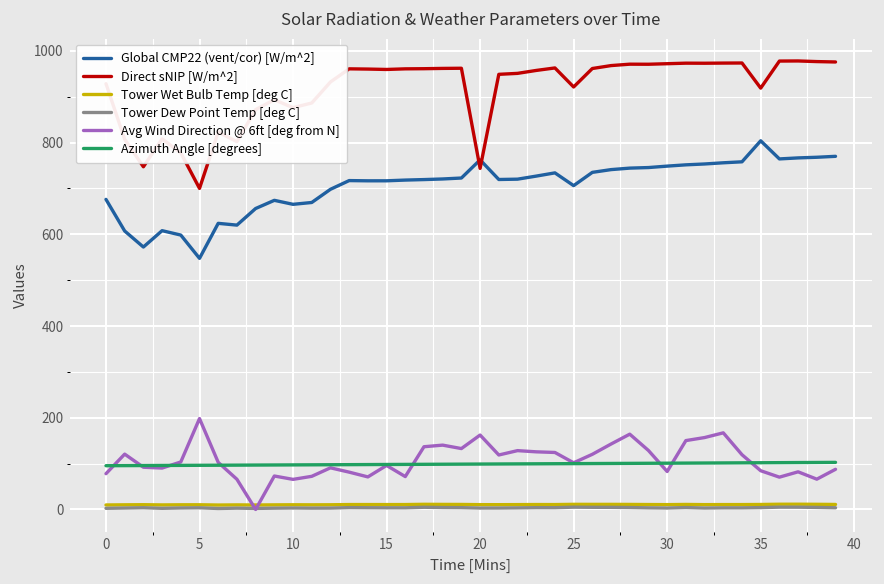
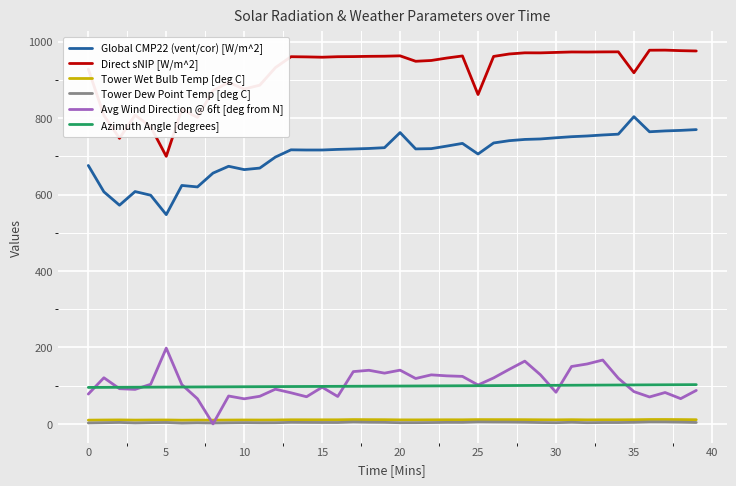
Direct sNIP [W/m^2], 20: 740 -> 960
Avg Wind Direction @ 6ft [deg from N], 20: 160 -> 140
Direct sNIP [W/m^2], 25: 920 -> 860
